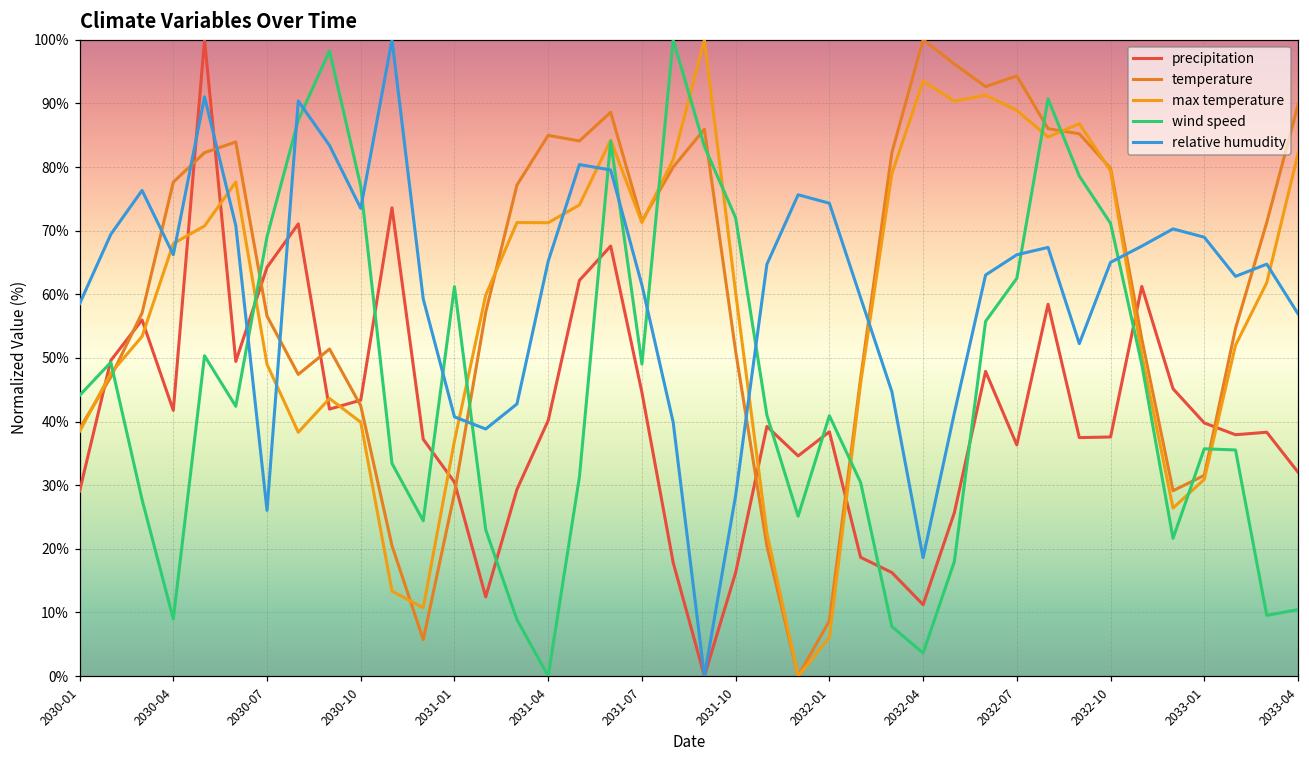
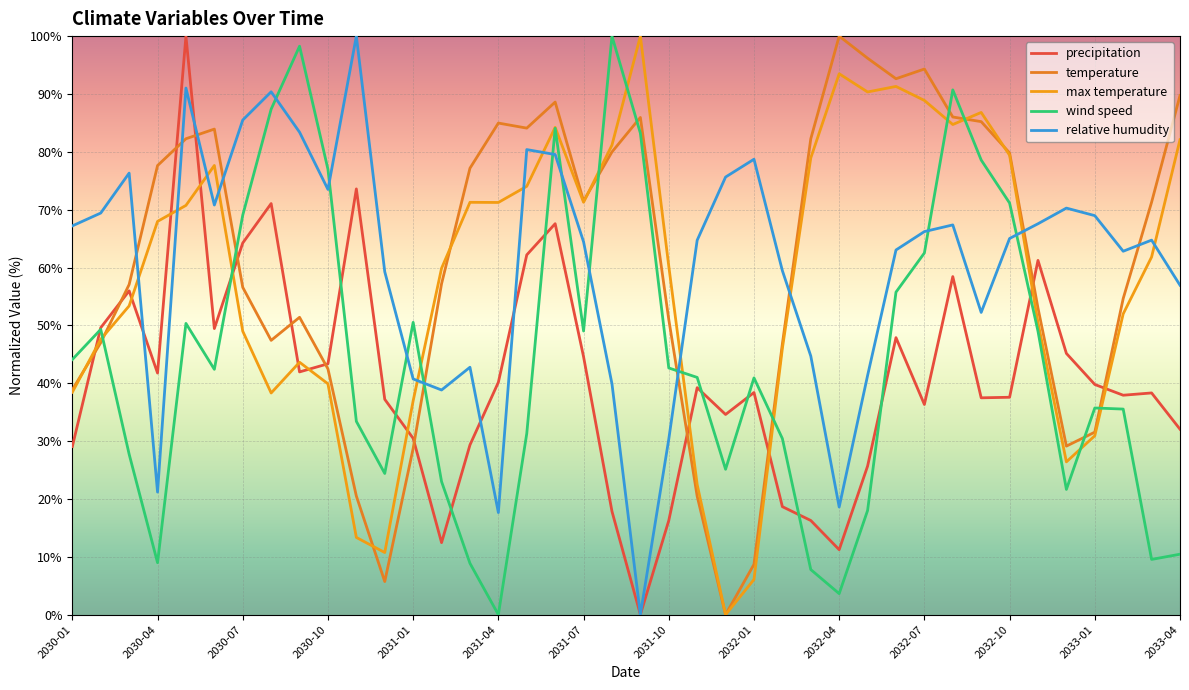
relative humudity, 2030-01: 59% -> 67%
relative humudity, 2030-04: 66% -> 21%
relative humudity, 2030-07: 26% -> 85%
wind speed, 2031-01: 61% -> 51%
relative humudity, 2031-04: 65% -> 18%
relative humudity, 2031-07: 61% -> 64%
wind speed, 2031-10: 72% -> 43%
relative humudity, 2031-10: 28% -> 30%
relative humudity, 2032-01: 74% -> 79%
